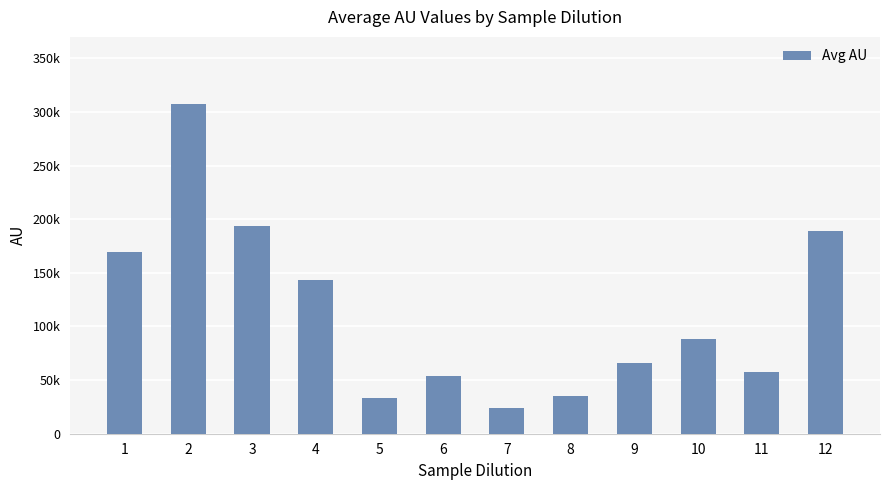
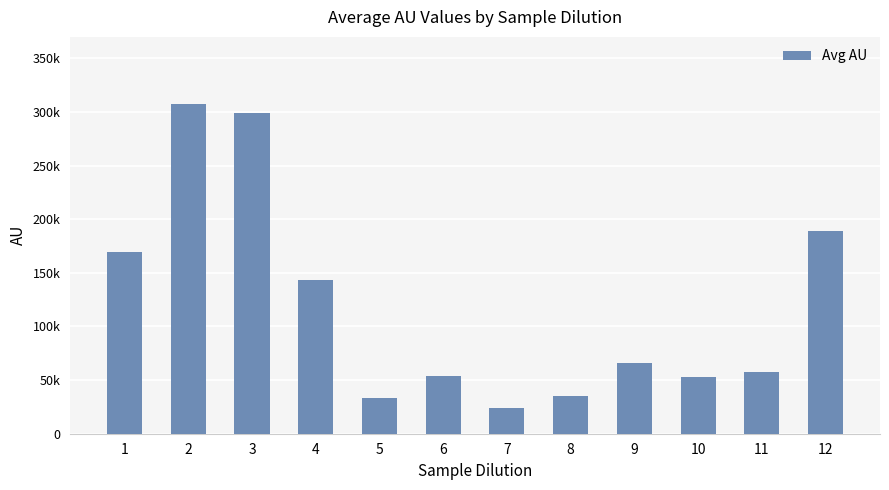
3: 194000 -> 299000
10: 88000 -> 53000
